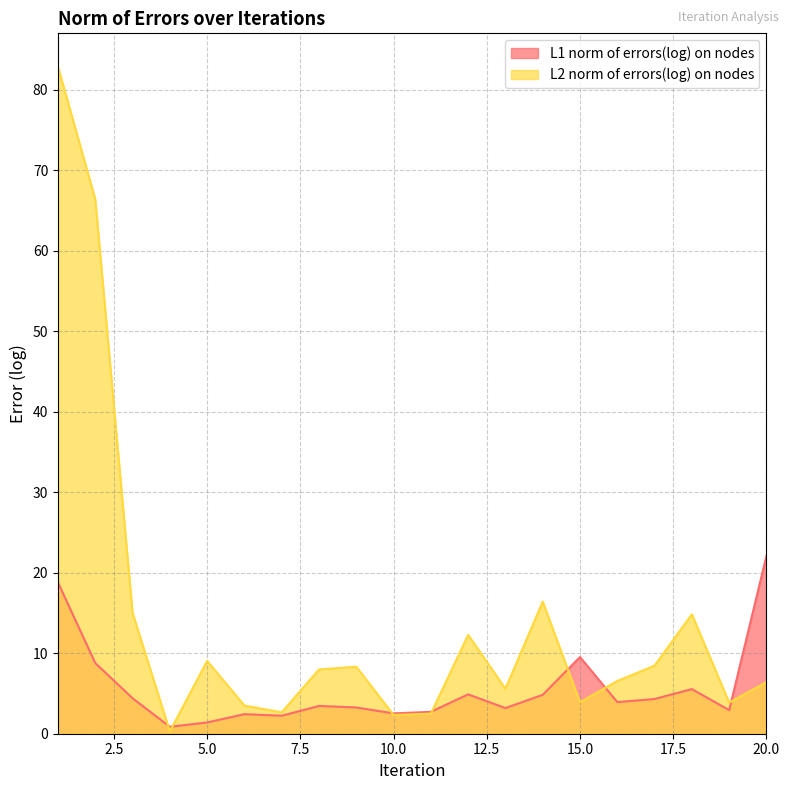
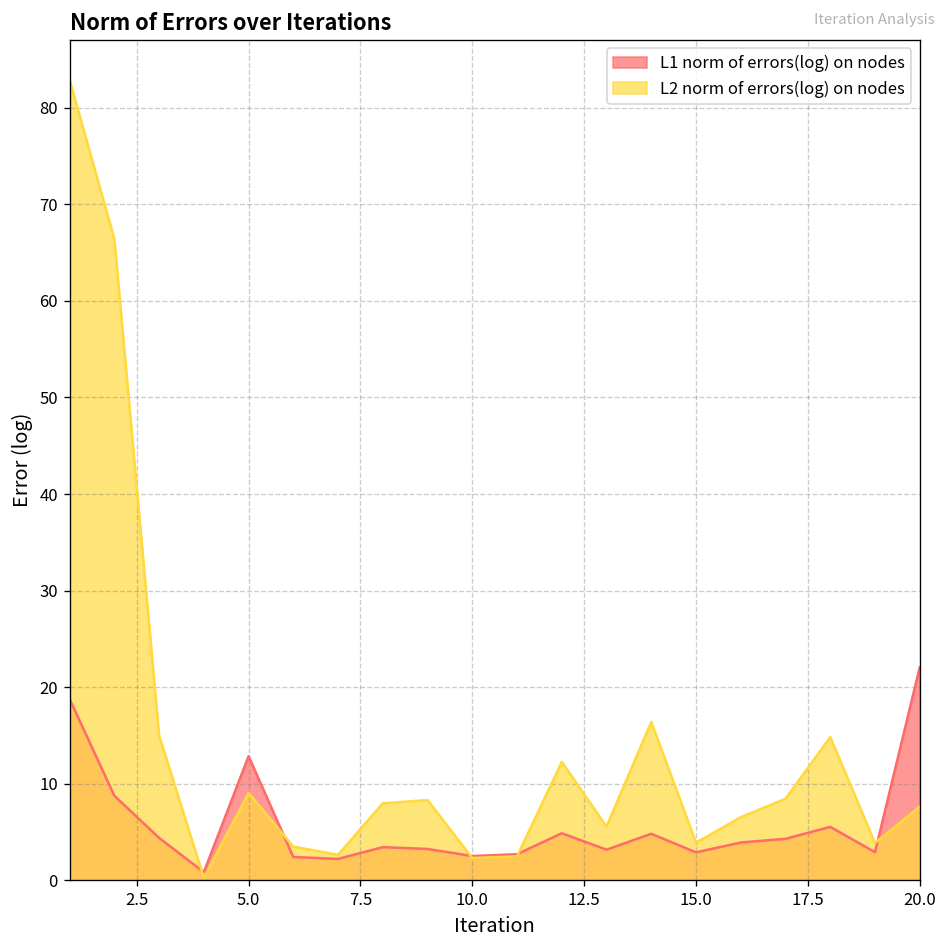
L1 norm of errors(log) on nodes, 5.0: 1 -> 13
L1 norm of errors(log) on nodes, 15.0: 10 -> 3
L2 norm of errors(log) on nodes, 20.0: 6 -> 8
